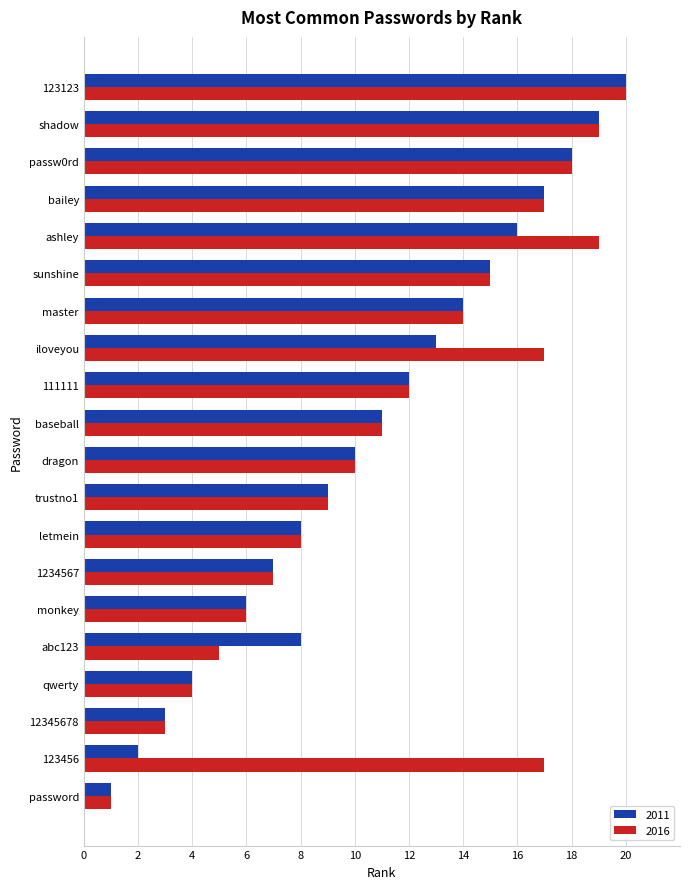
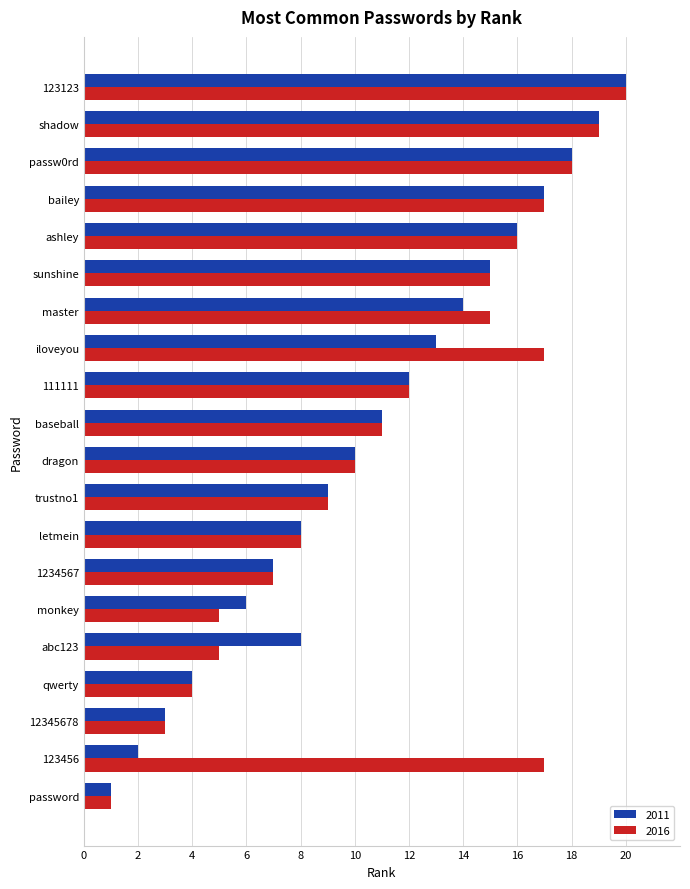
2016, ashley: 19 -> 16
2016, master: 14 -> 15
2016, monkey: 6 -> 5
